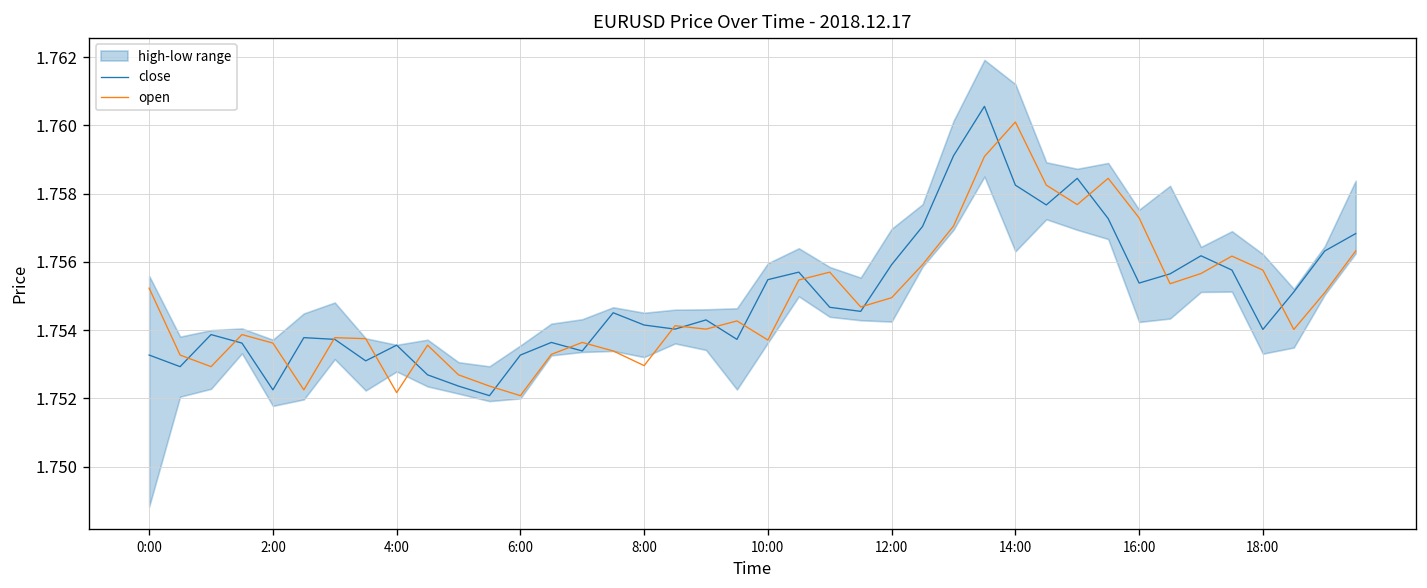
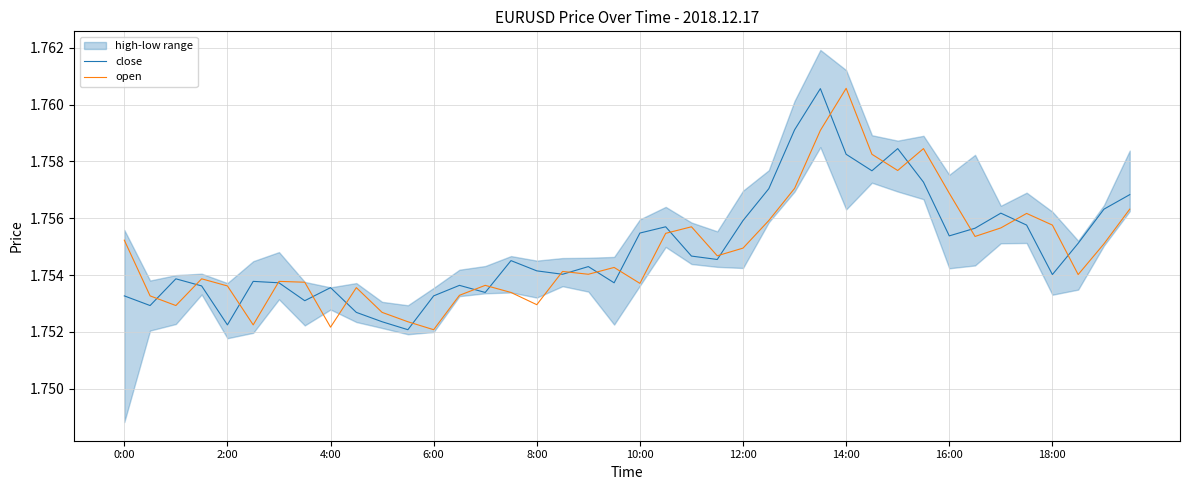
open, 14:00: 1.7601 -> 1.7606
open, 16:00: 1.7573 -> 1.7569
